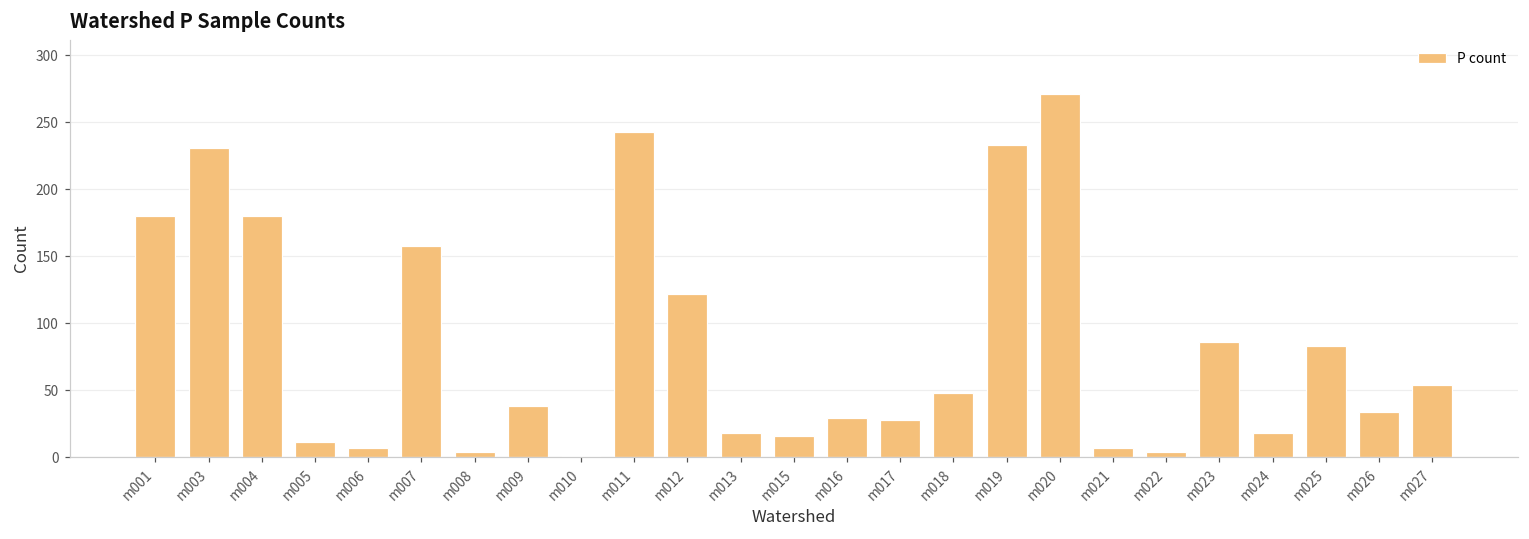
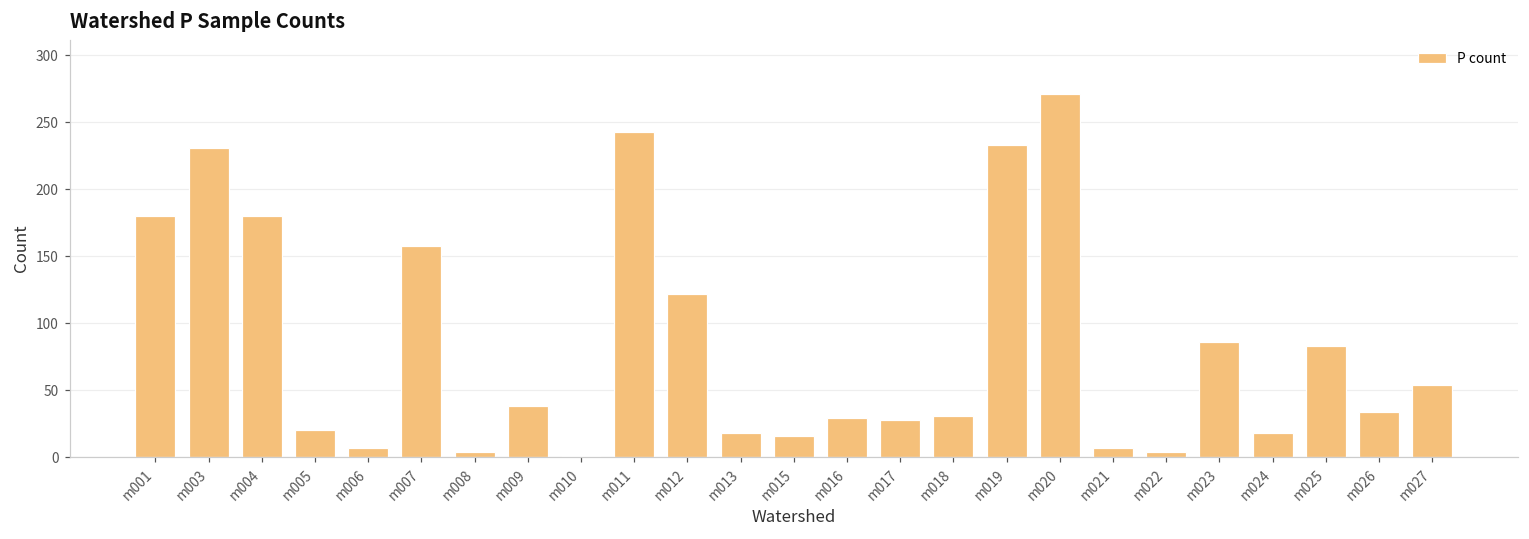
m005: 11 -> 20
m018: 48 -> 31
